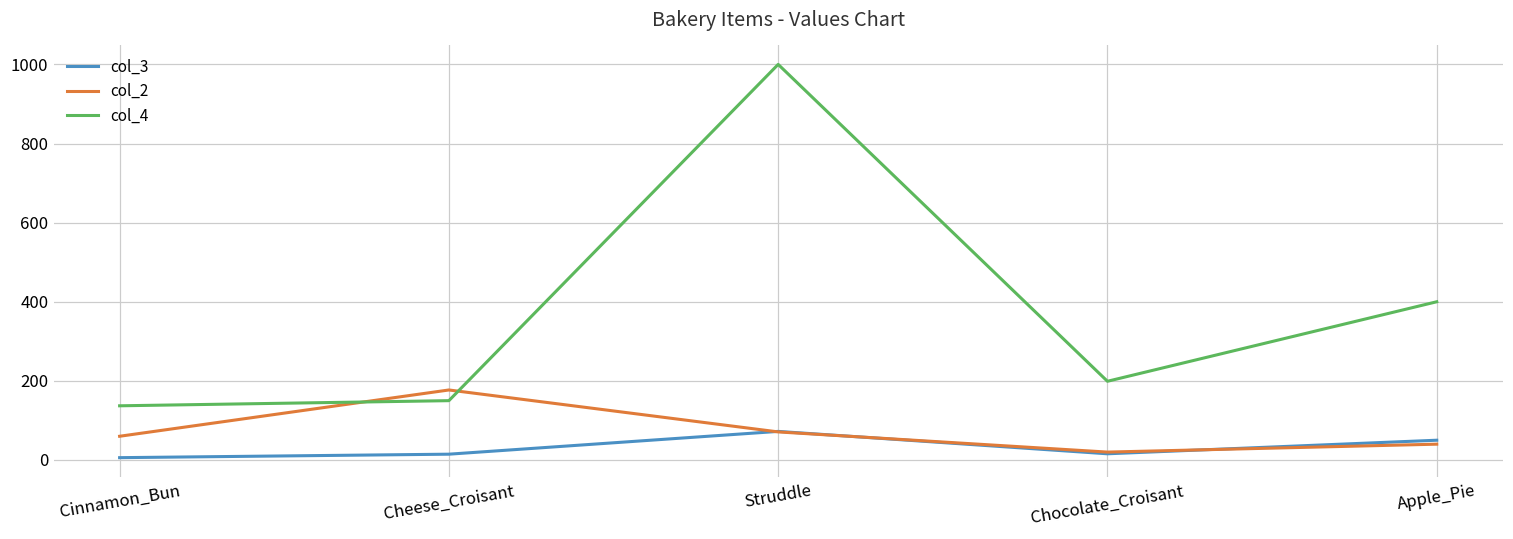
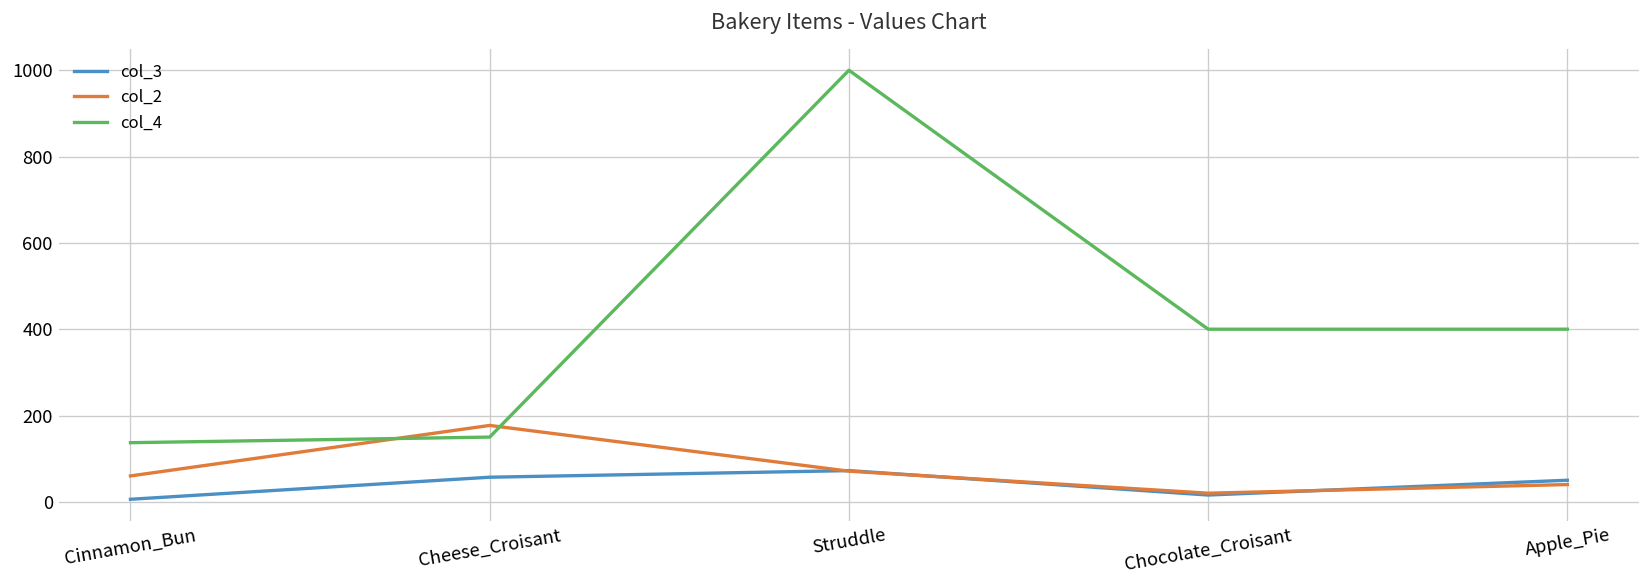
col_3, Cheese_Croisant: 10 -> 60
col_4, Chocolate_Croisant: 200 -> 400
